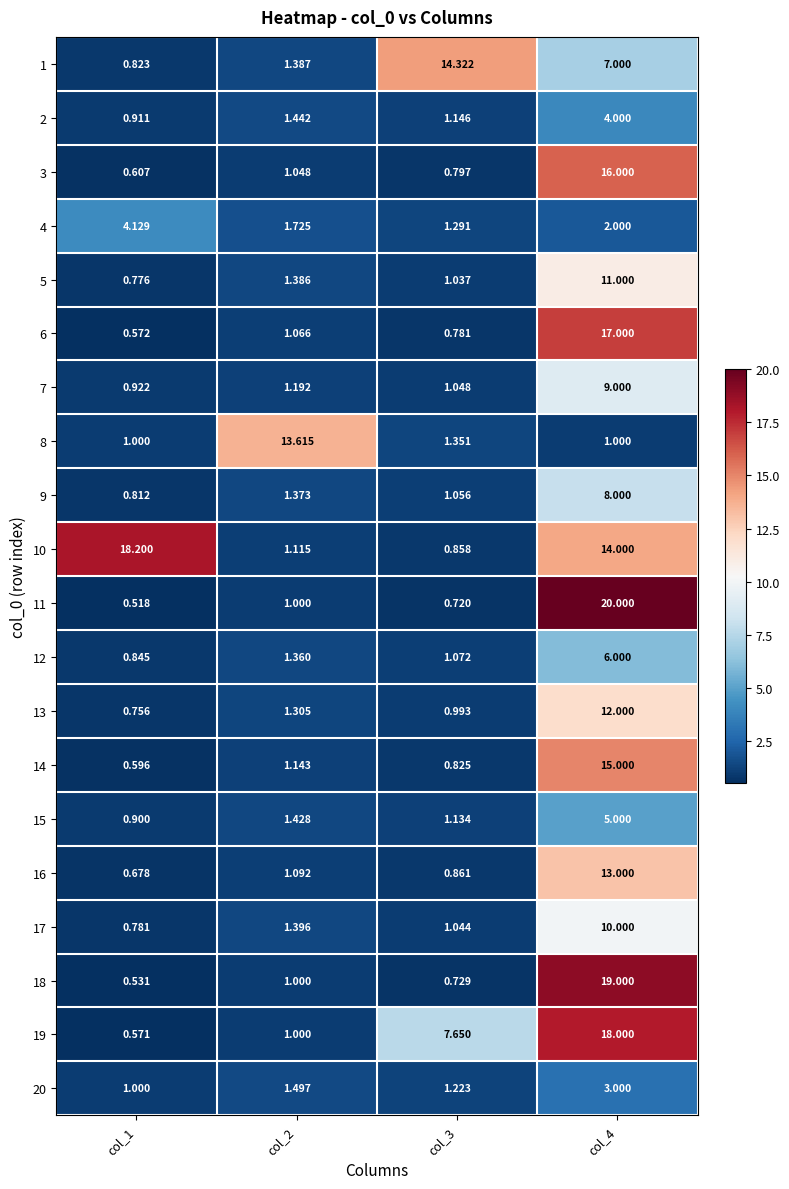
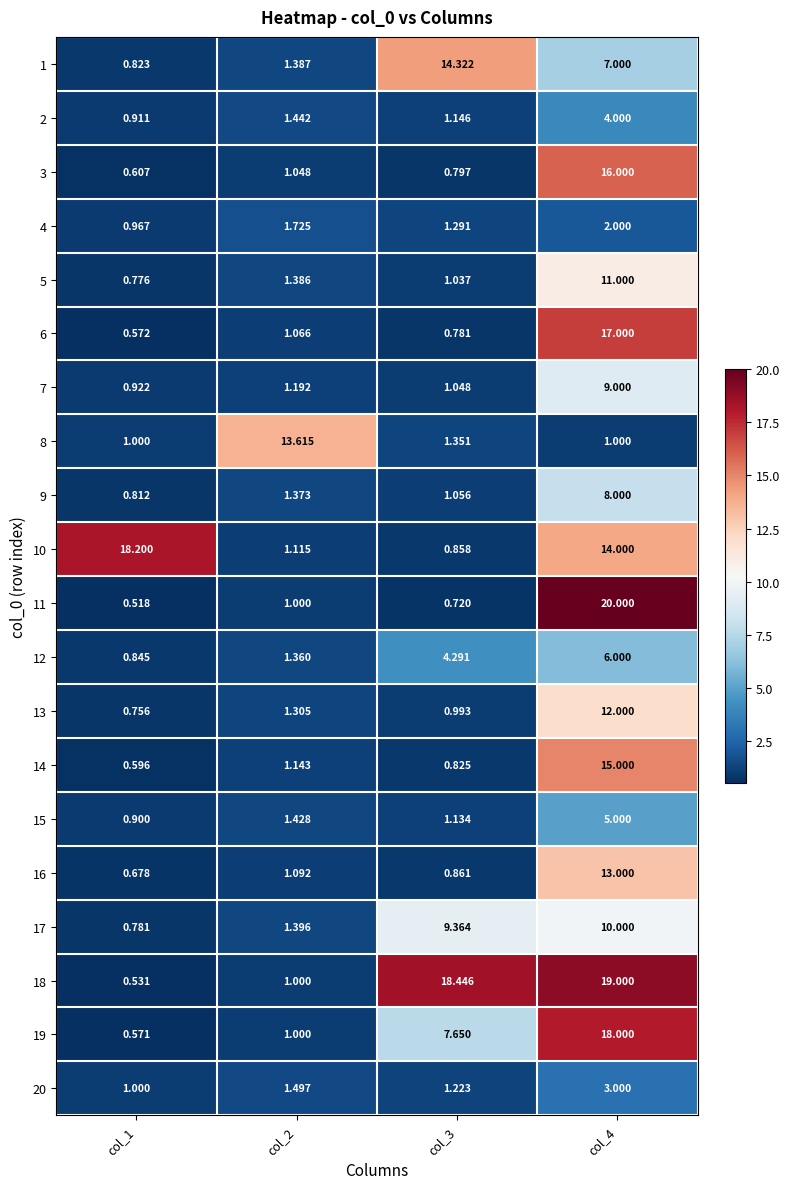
4, col_1: 4.129 -> 0.967
12, col_3: 1.072 -> 4.291
17, col_3: 1.044 -> 9.364
18, col_3: 0.729 -> 18.446
